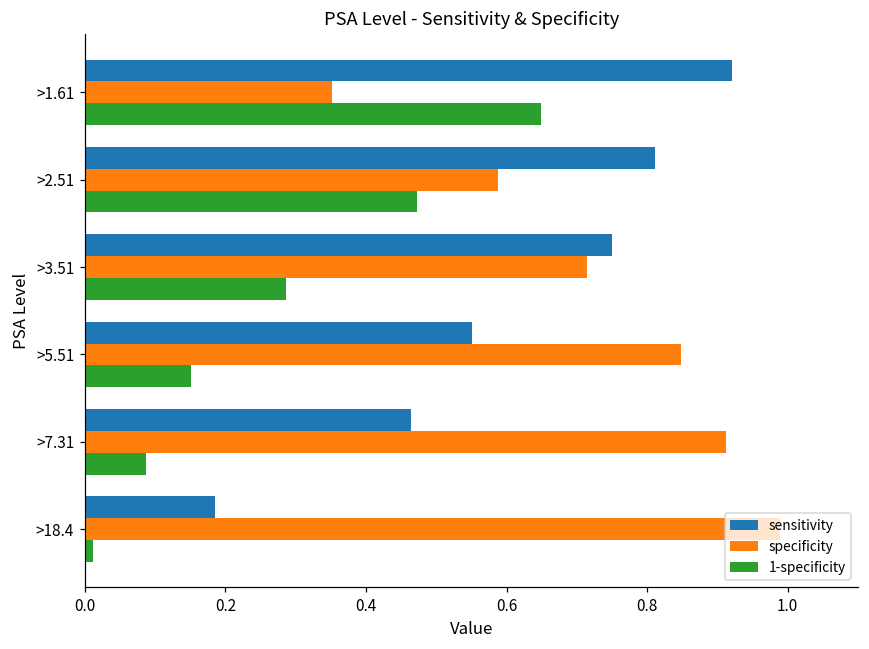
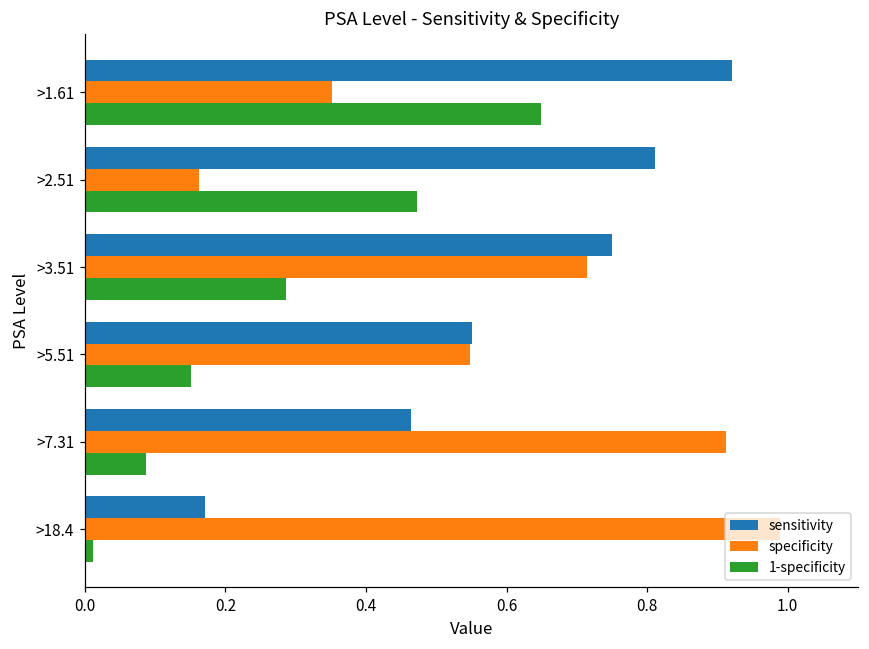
specificity, >2.51: 0.59 -> 0.16
specificity, >5.51: 0.85 -> 0.55
sensitivity, >18.4: 0.19 -> 0.17
